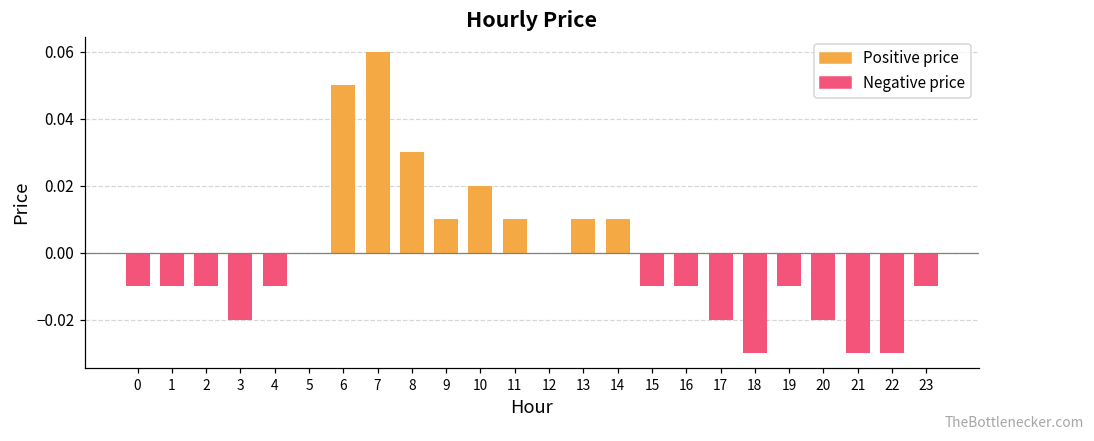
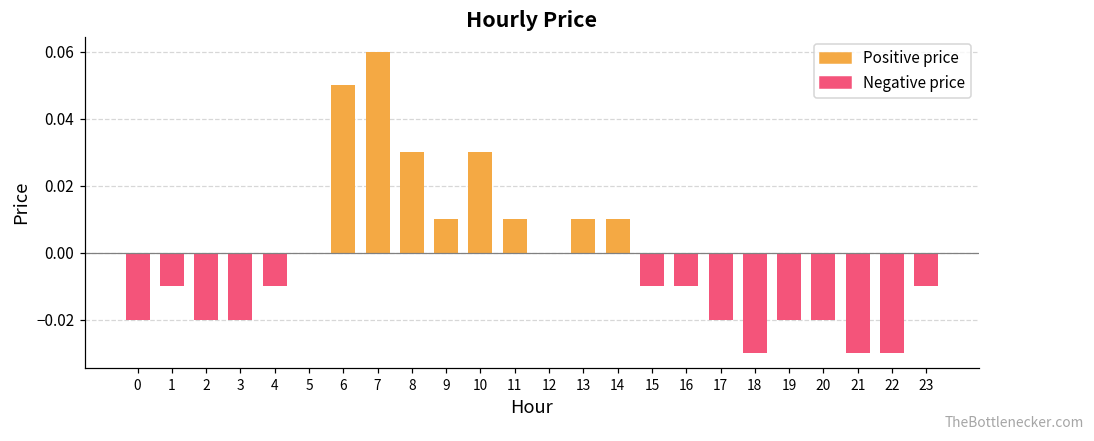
0: -0.01 -> -0.02
2: -0.01 -> -0.02
10: 0.02 -> 0.03
19: -0.01 -> -0.02
